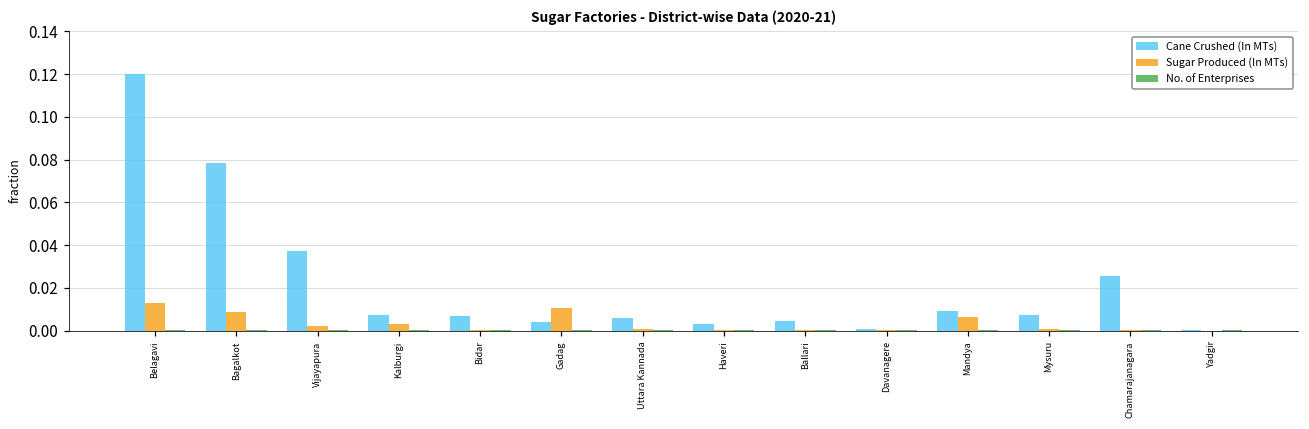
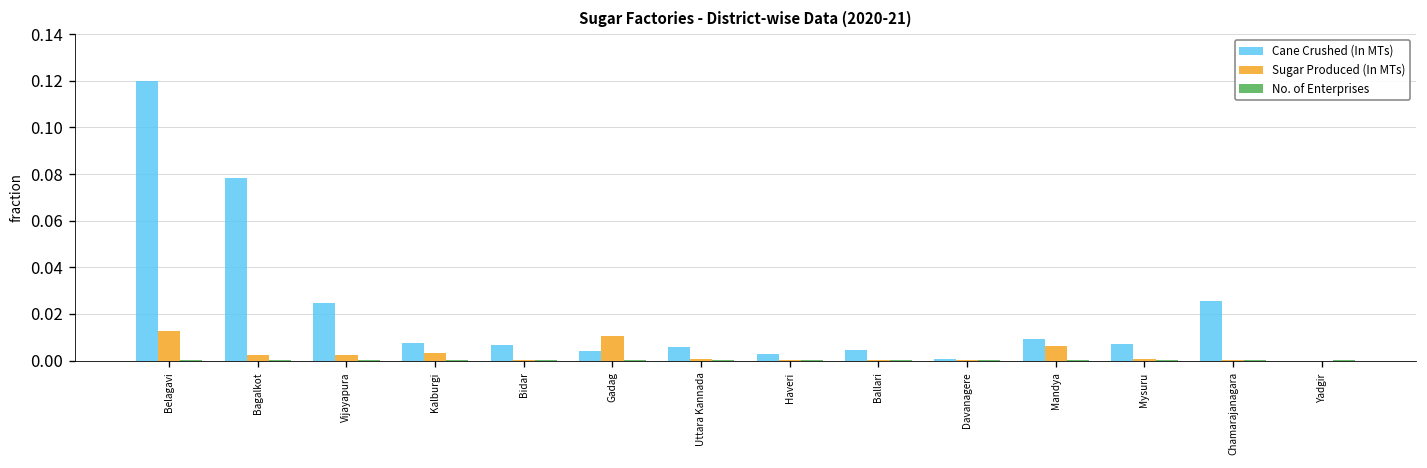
Sugar Produced (In MTs), Bagalkot: 0.009 -> 0.002
Cane Crushed (In MTs), Vijayapura: 0.037 -> 0.025
